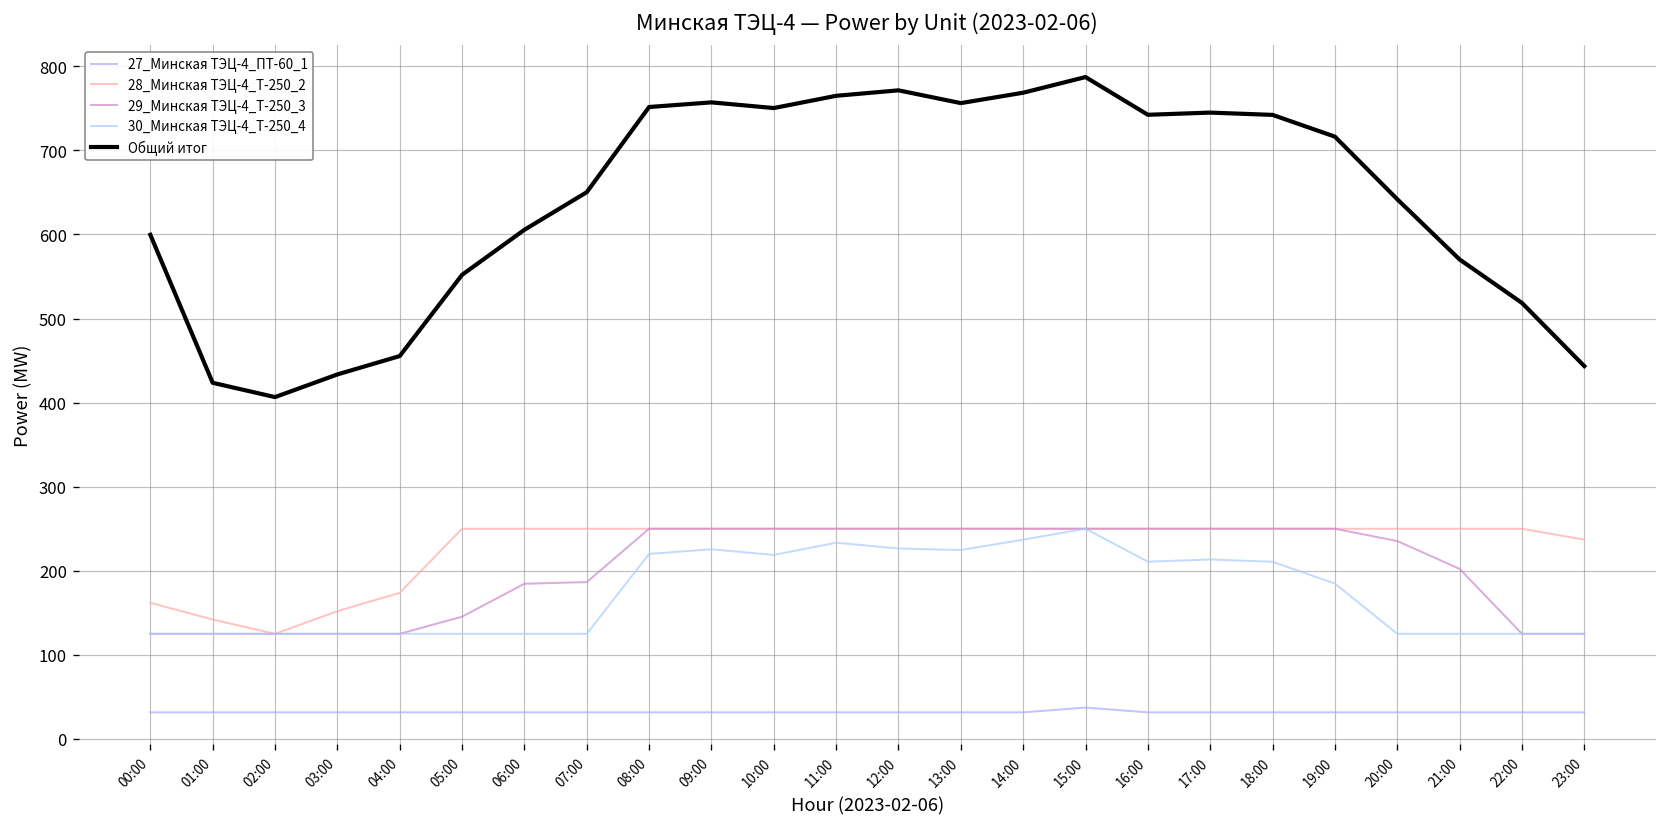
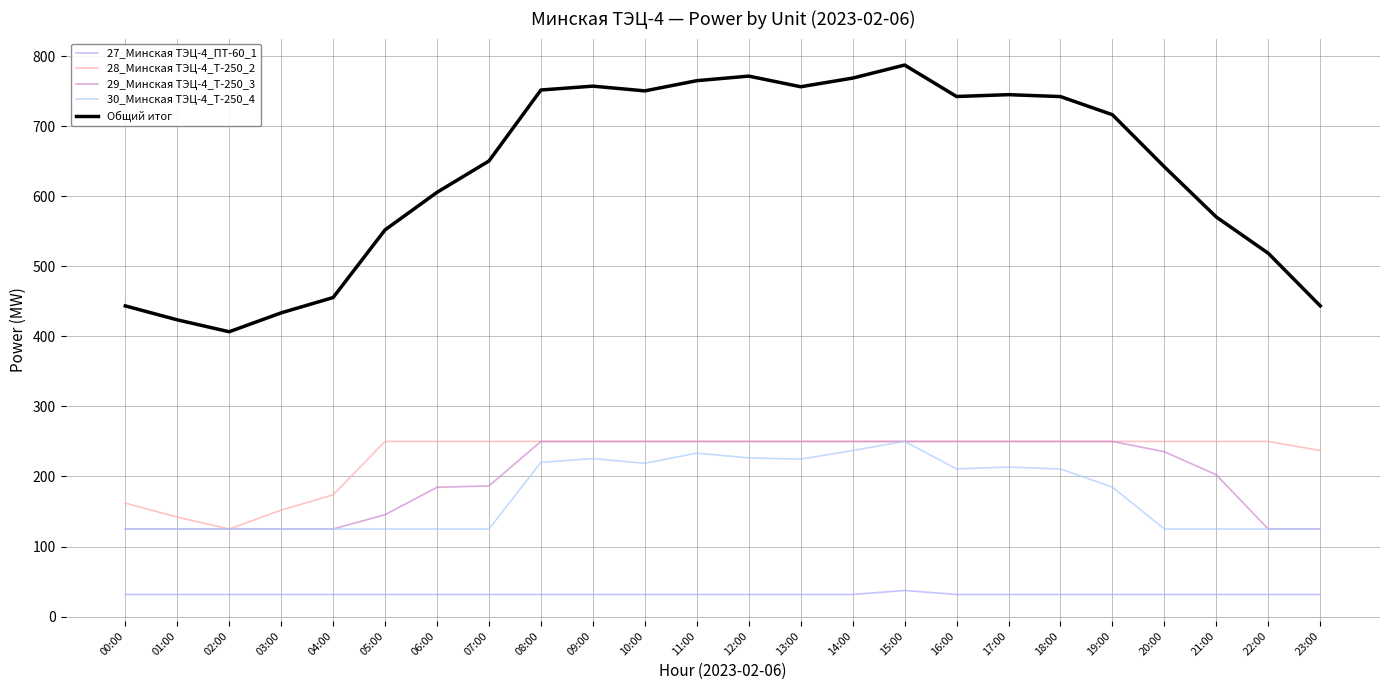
Общий итог, 00:00: 600 -> 440
